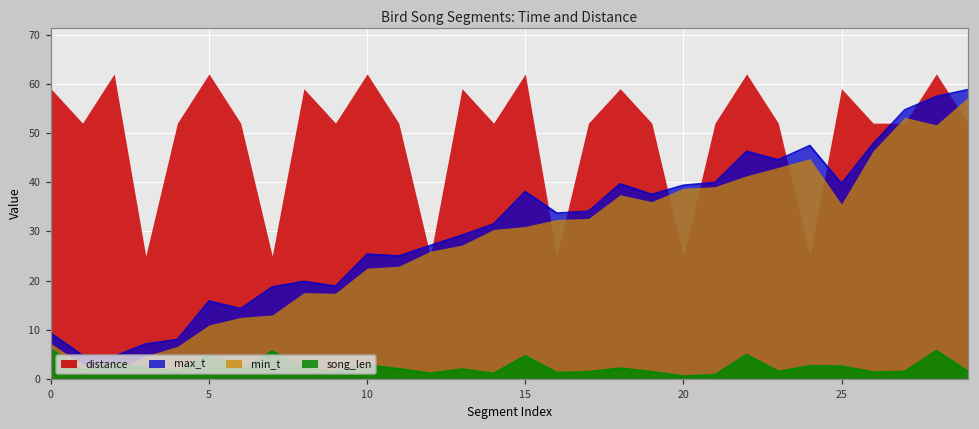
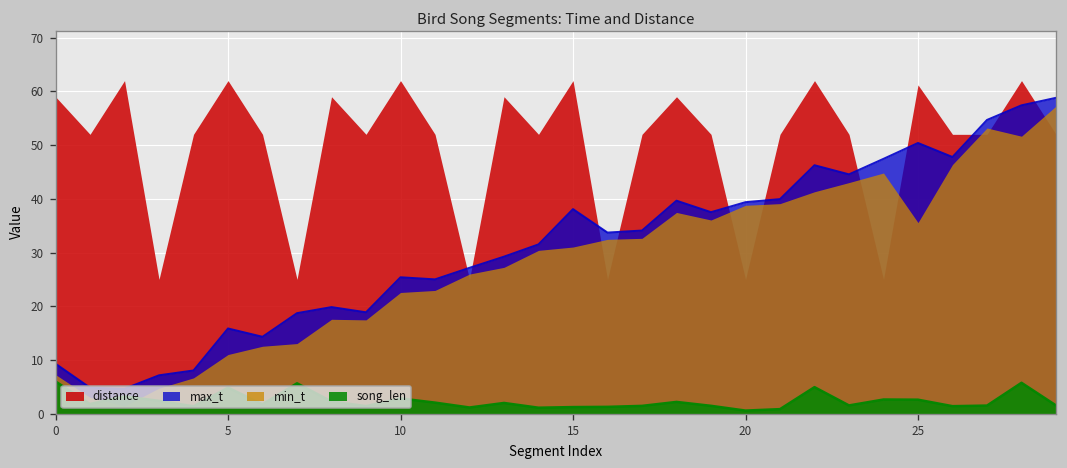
song_len, 15: 5 -> 1
distance, 25: 59 -> 61
max_t, 25: 40 -> 50
